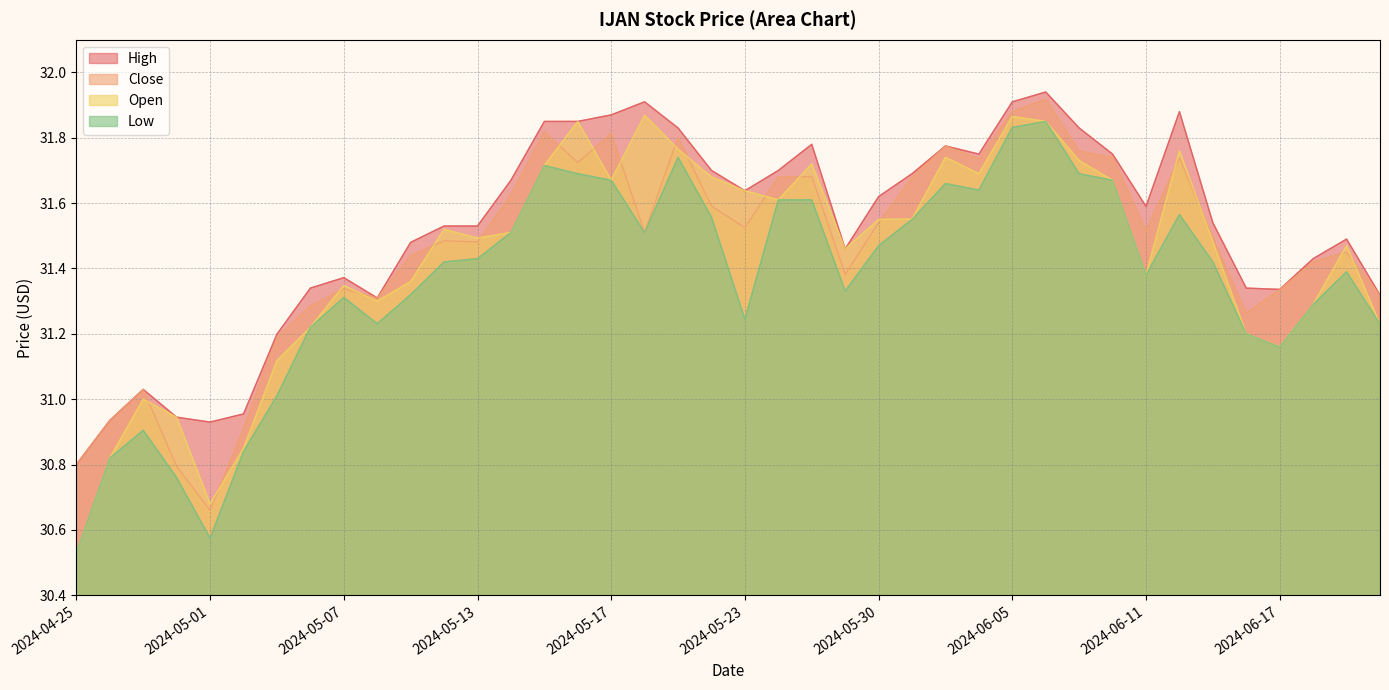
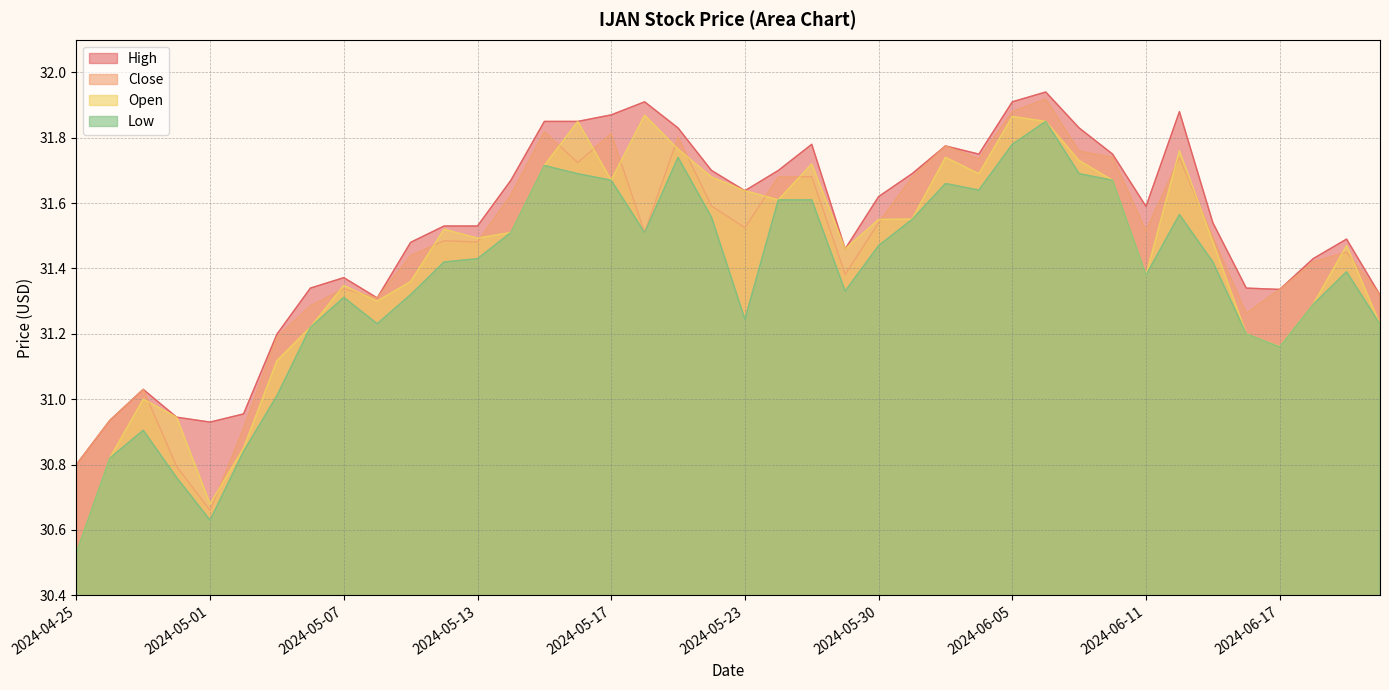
Low, 2024-05-01: 30.57 -> 30.63
Low, 2024-06-05: 31.83 -> 31.78
